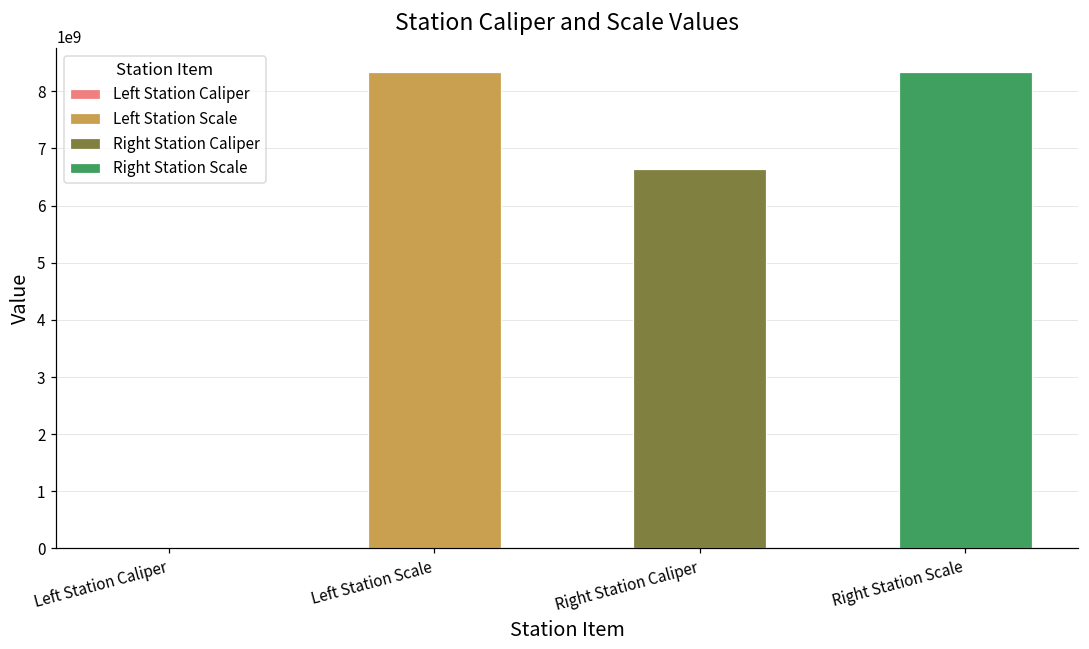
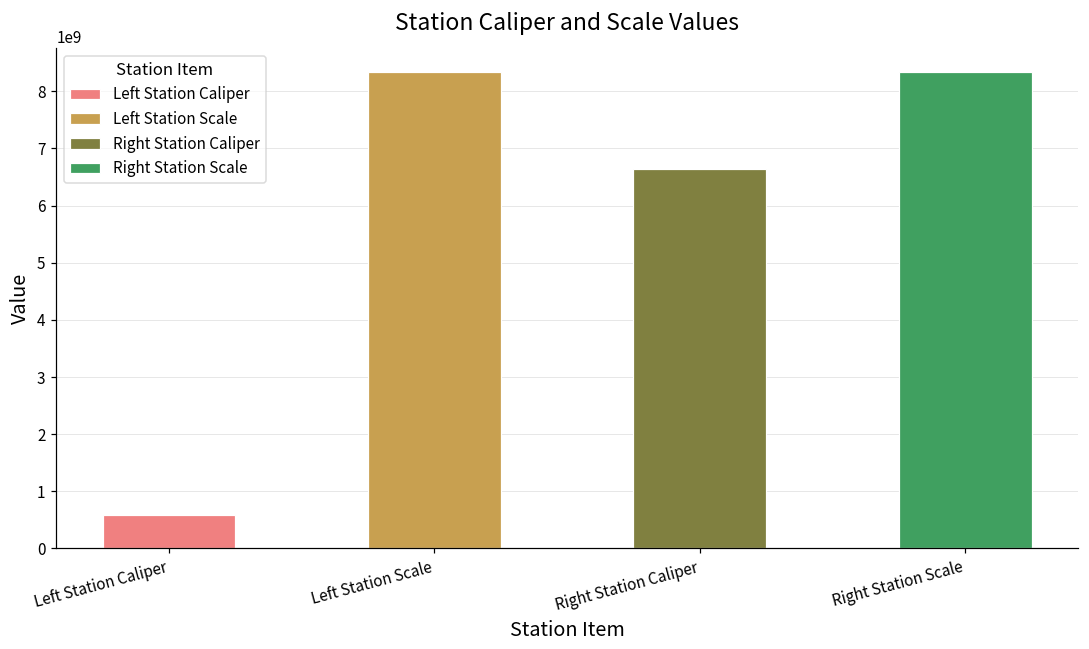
Left Station Caliper: 0 -> 600000000
